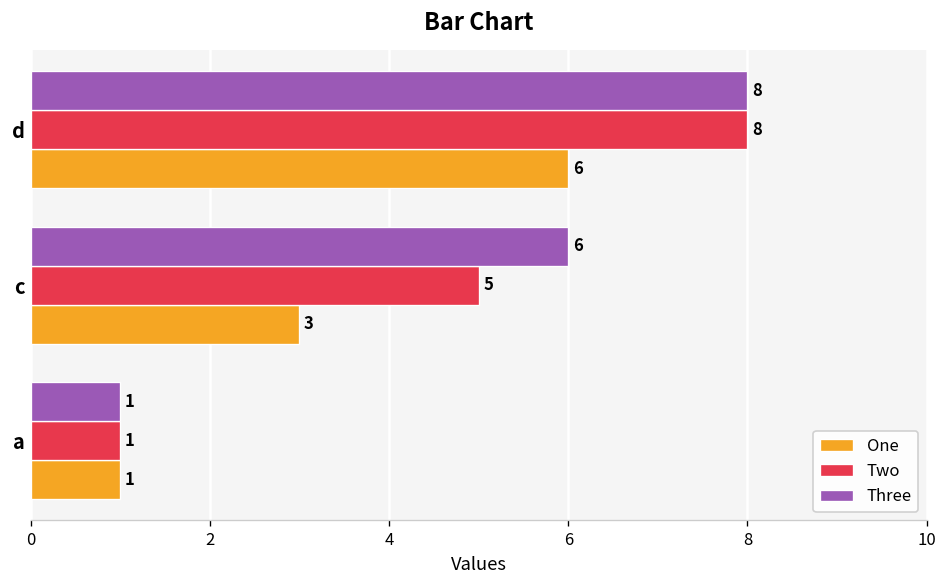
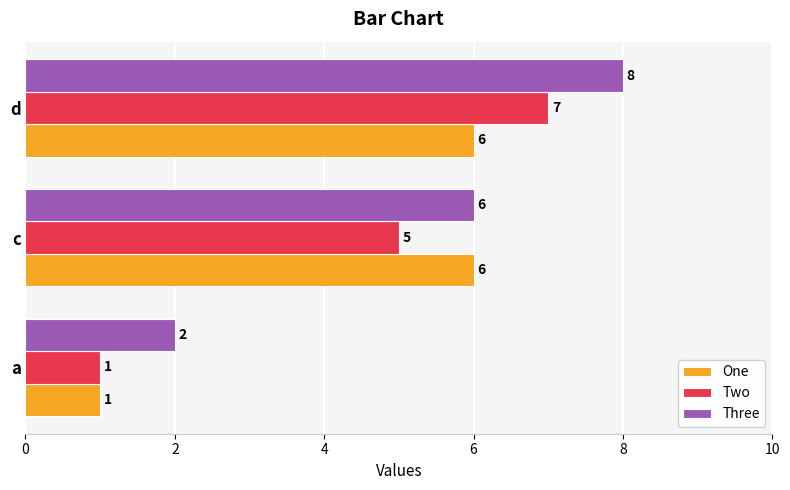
Two, d: 8 -> 7
One, c: 3 -> 6
Three, a: 1 -> 2
